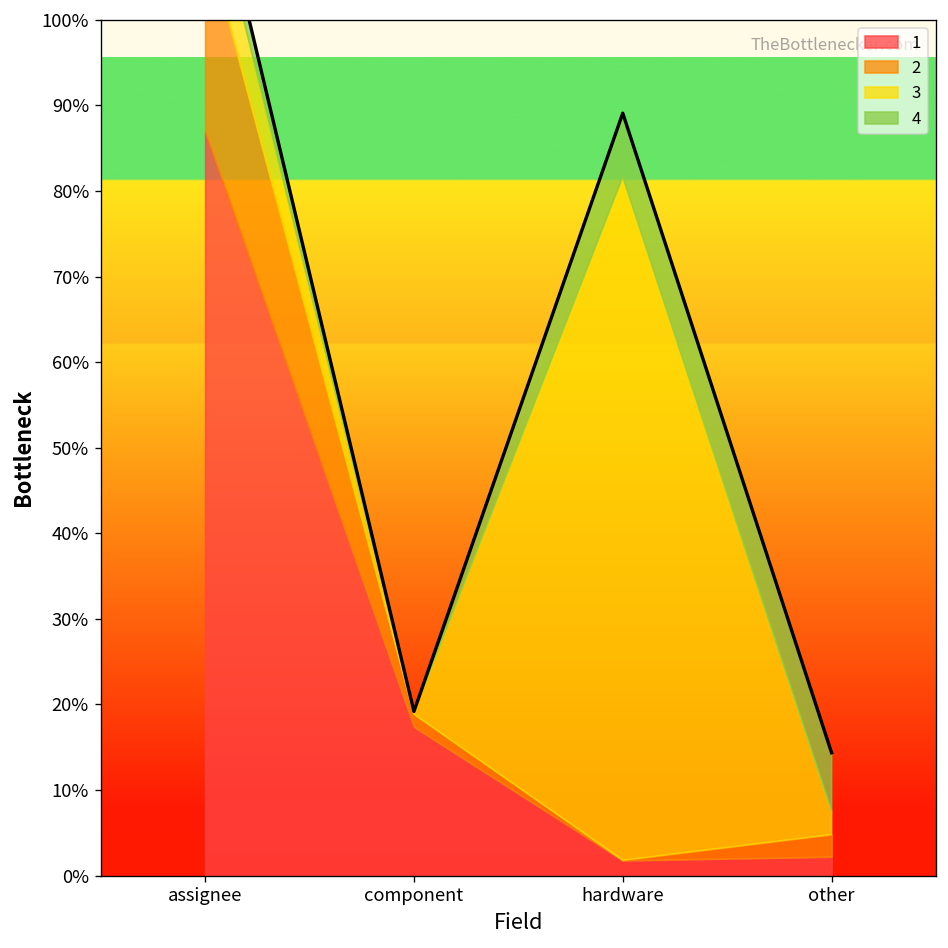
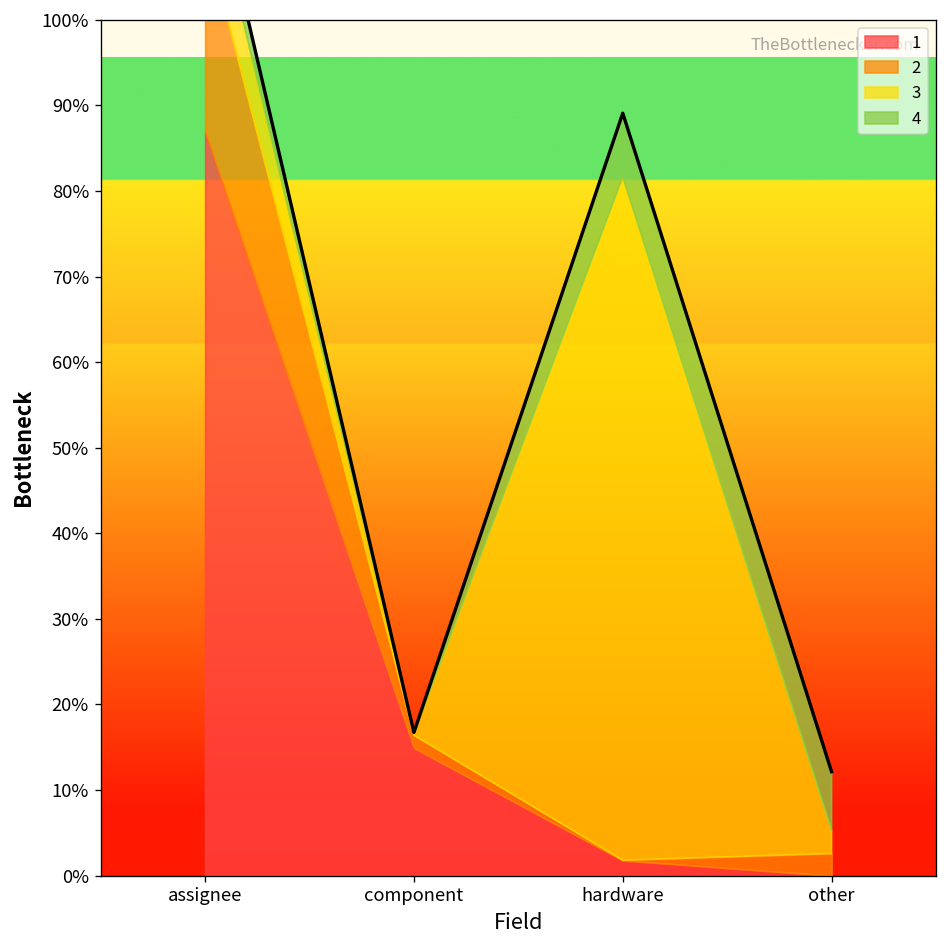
1, component: 17% -> 15%
1, other: 2% -> 0%
